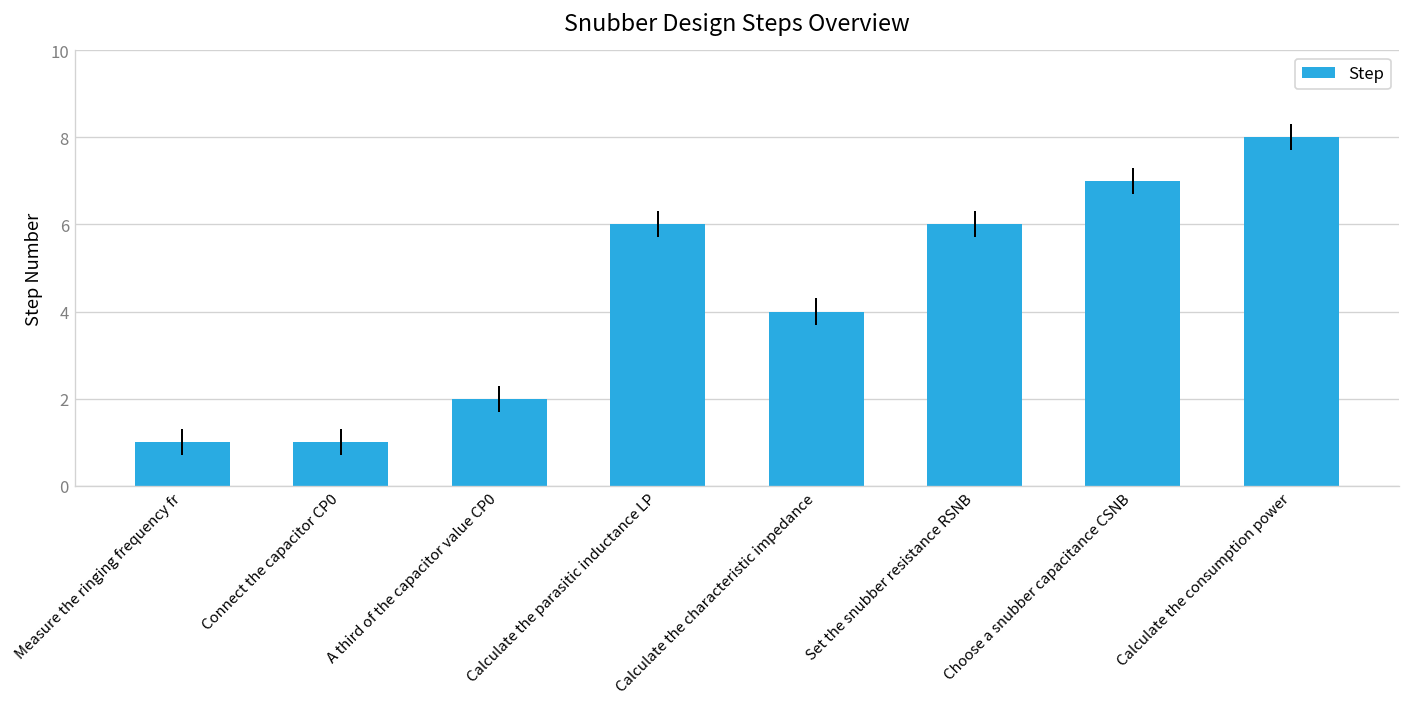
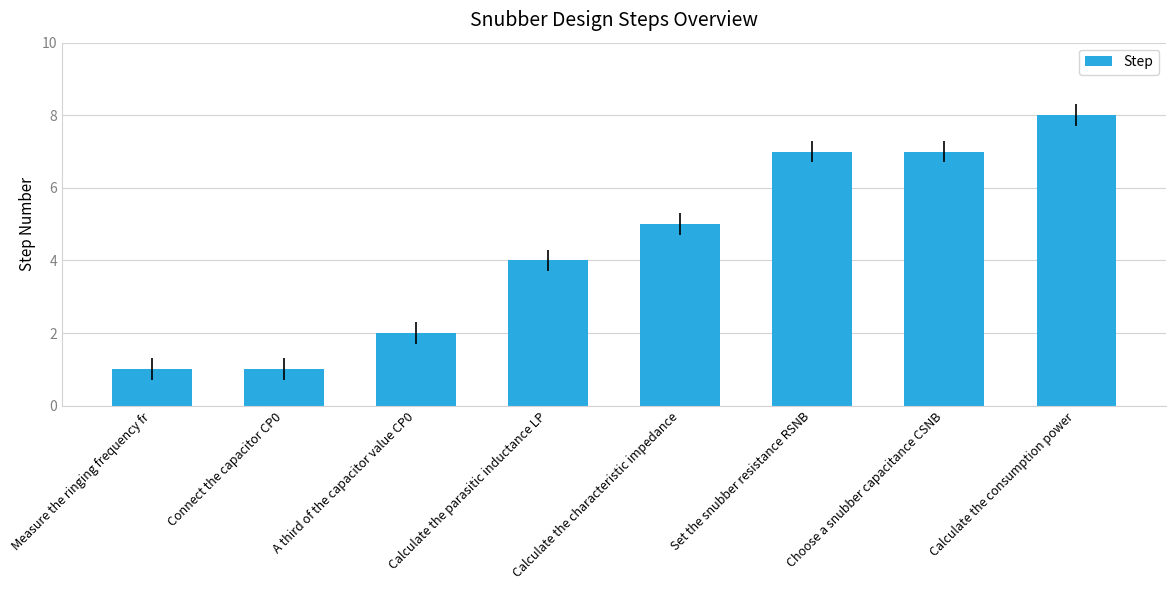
Calculate the parasitic inductance LP: 6 -> 4
Calculate the characteristic impedance: 4 -> 5
Set the snubber resistance RSNB: 6 -> 7
